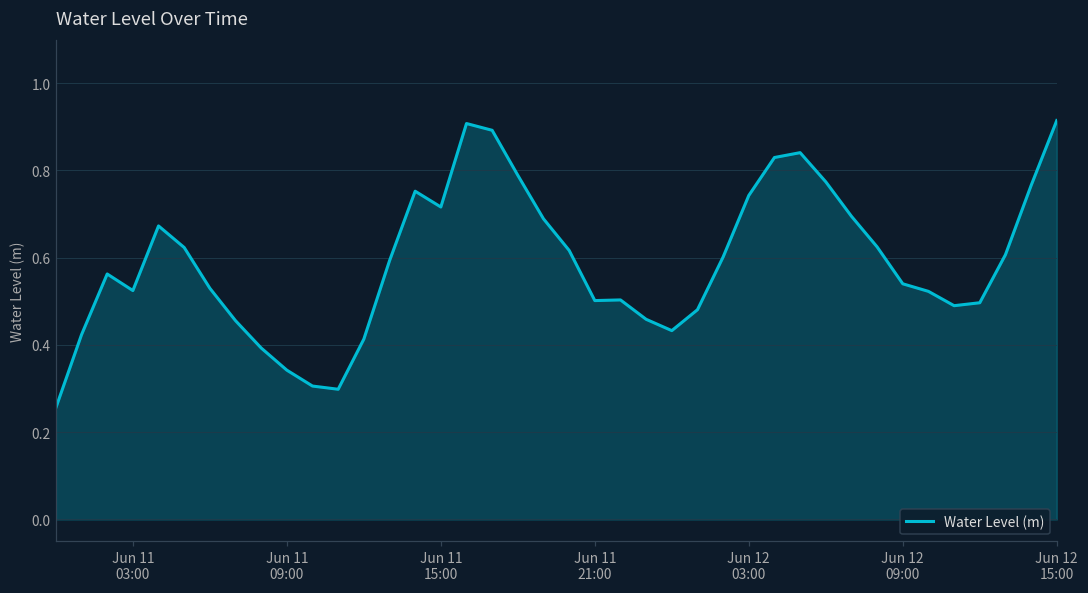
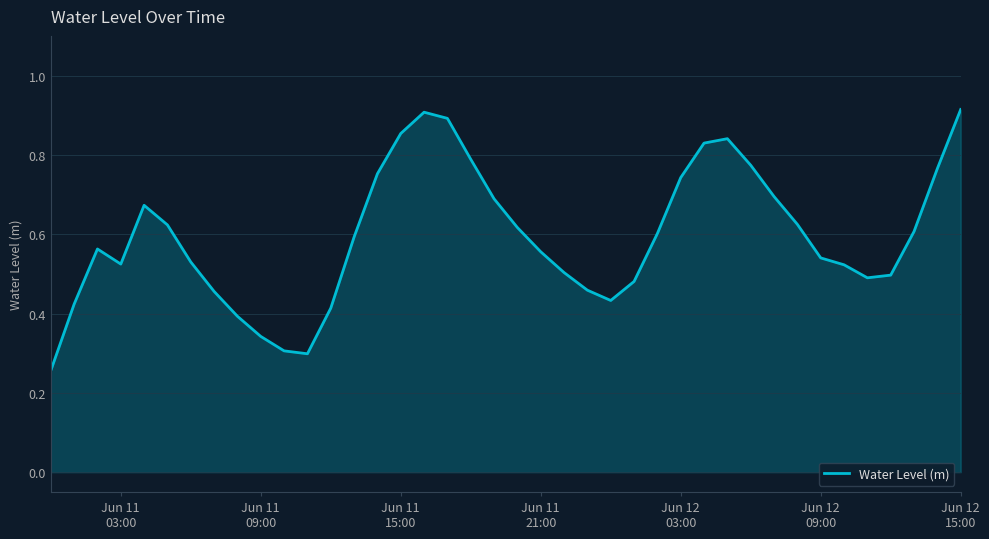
Jun 11 15:00: 0.72 -> 0.85
Jun 11 21:00: 0.50 -> 0.56
